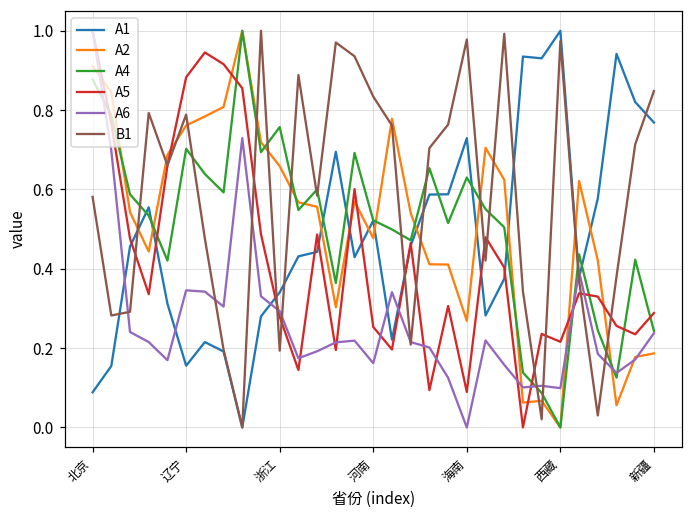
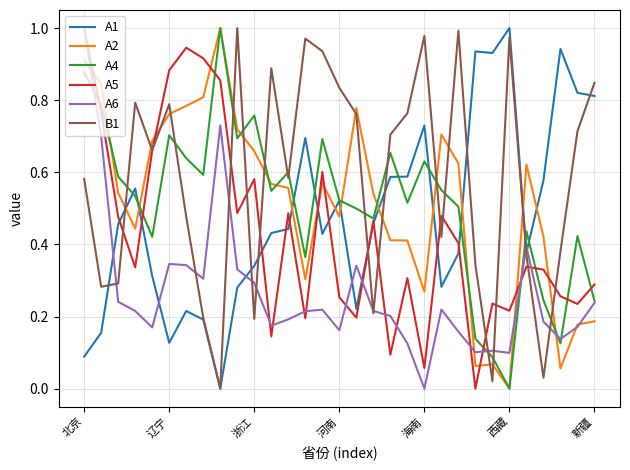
A1, 辽宁: 0.16 -> 0.13
A5, 浙江: 0.28 -> 0.58
A5, 海南: 0.09 -> 0.06
A1, 新疆: 0.77 -> 0.81
